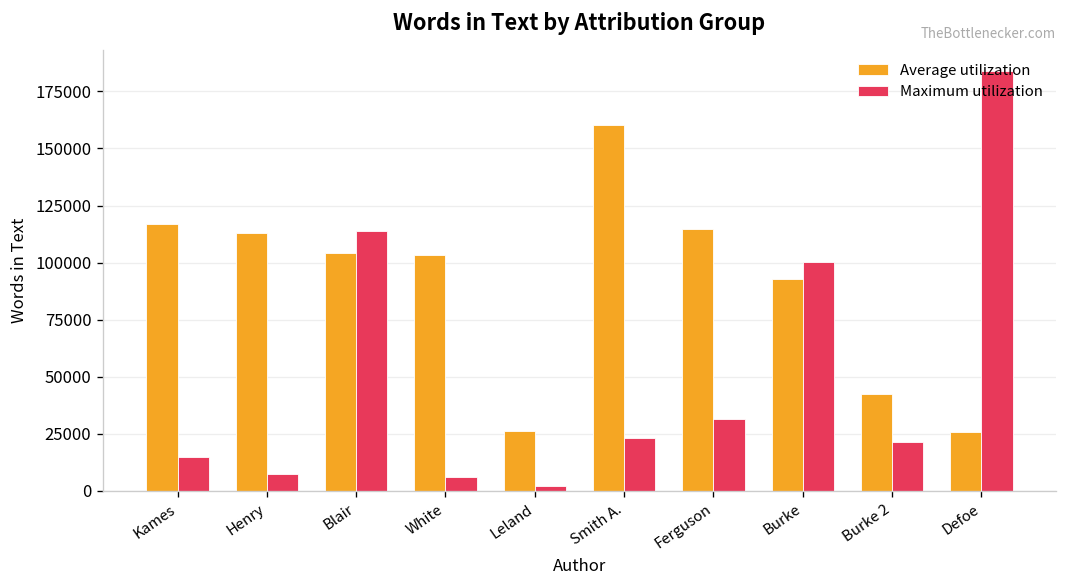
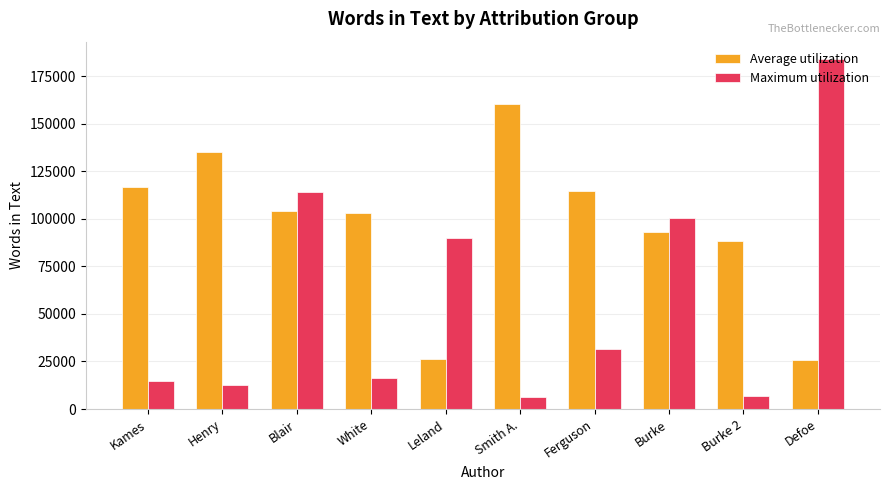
Average utilization, Henry: 113000 -> 135000
Maximum utilization, Henry: 7000 -> 12000
Maximum utilization, White: 6000 -> 16000
Maximum utilization, Leland: 2000 -> 90000
Maximum utilization, Smith A.: 23000 -> 7000
Average utilization, Burke 2: 42000 -> 88000
Maximum utilization, Burke 2: 21000 -> 7000
